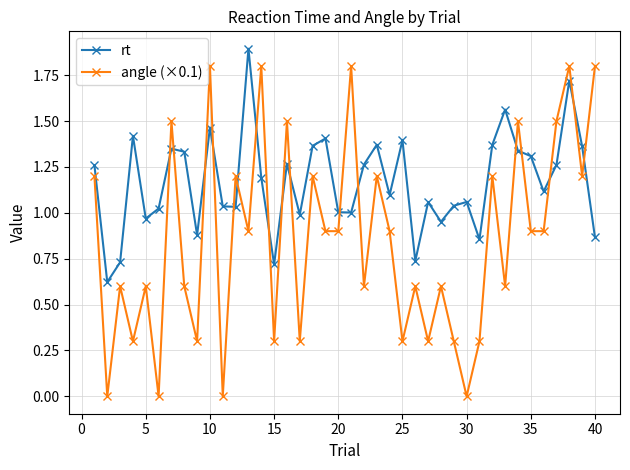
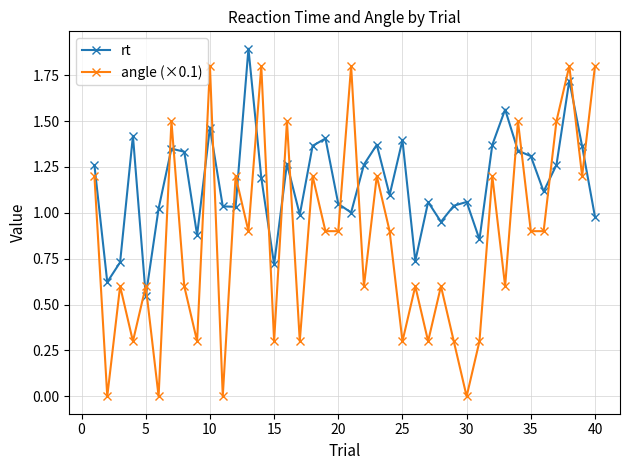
rt, 5: 0.97 -> 0.55
rt, 20: 1.00 -> 1.05
rt, 40: 0.87 -> 0.98
